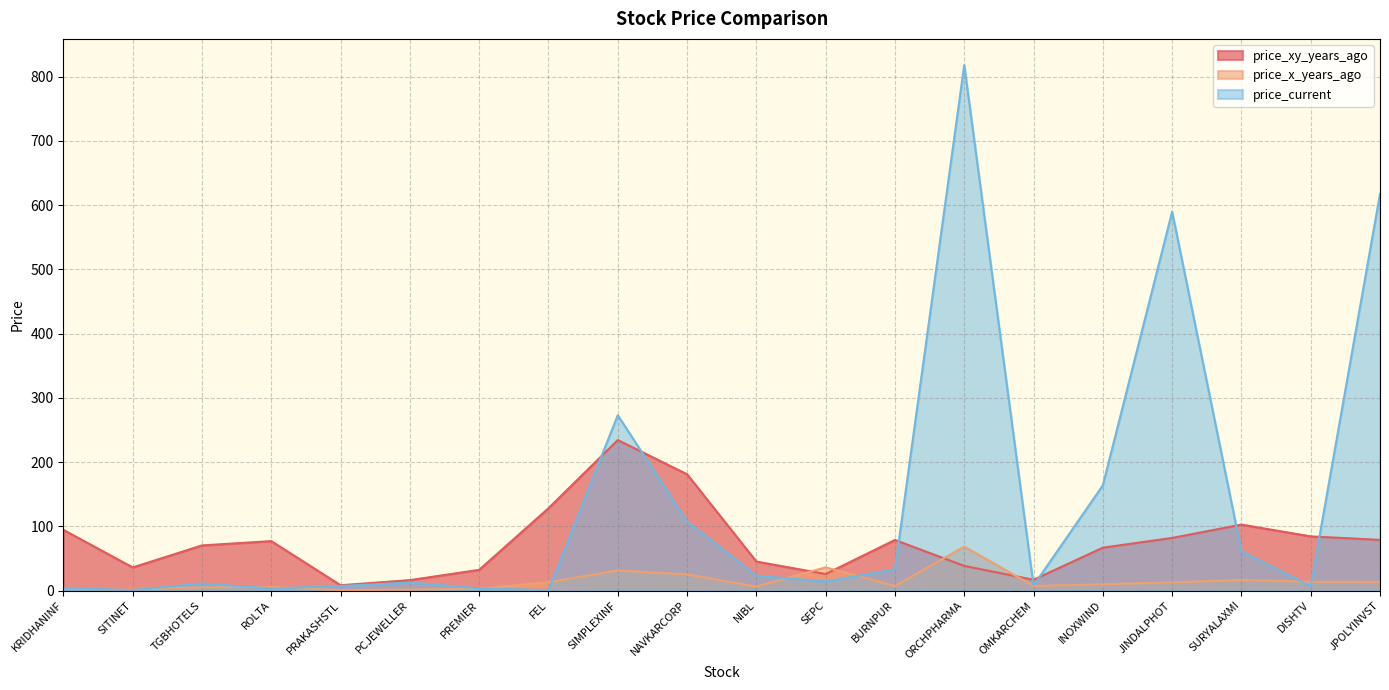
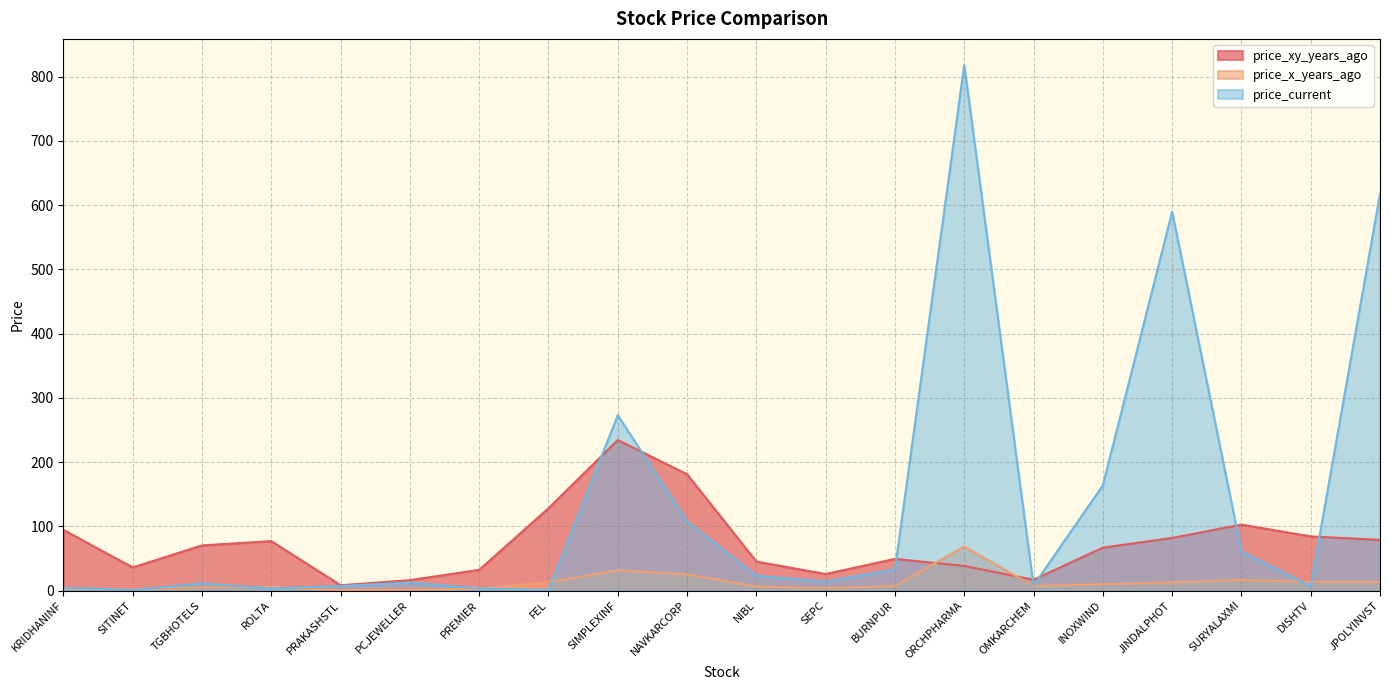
price_x_years_ago, SEPC: 40 -> 0
price_xy_years_ago, BURNPUR: 80 -> 50
